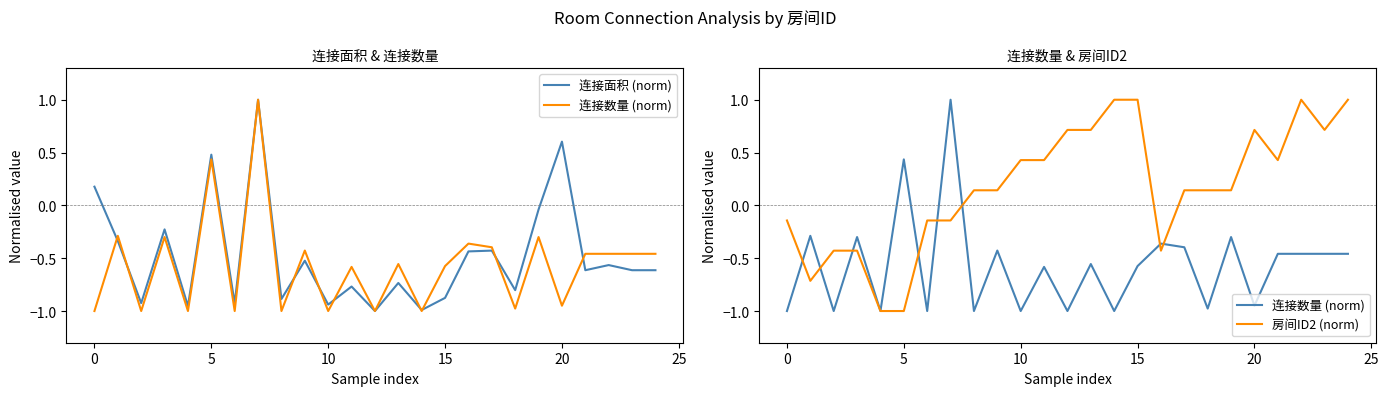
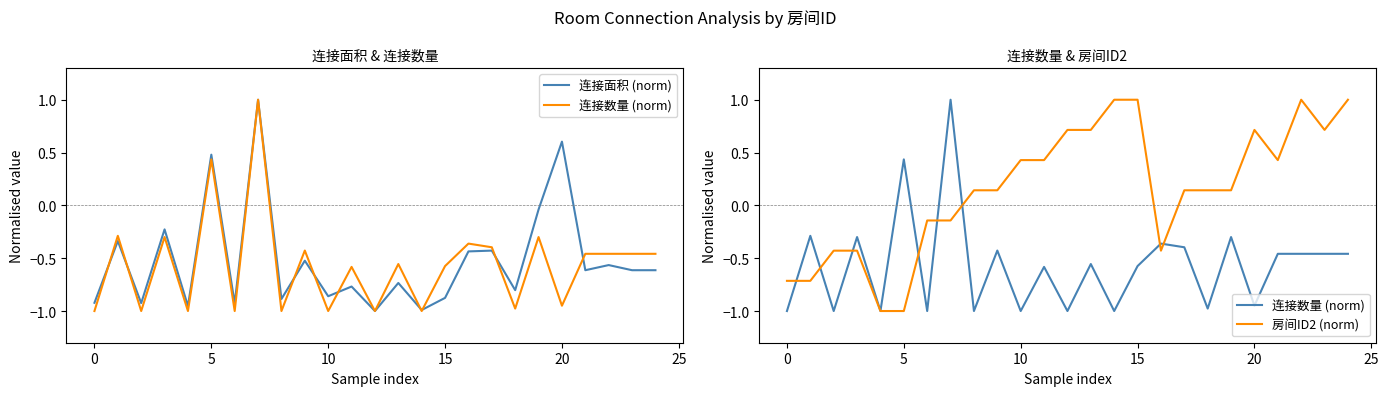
连接面积 & 连接数量, 连接面积 (norm), 0: 0.18 -> -0.92
连接面积 & 连接数量, 连接面积 (norm), 10: -0.94 -> -0.86
连接数量 & 房间ID2, 房间ID2 (norm), 0: -0.14 -> -0.71
